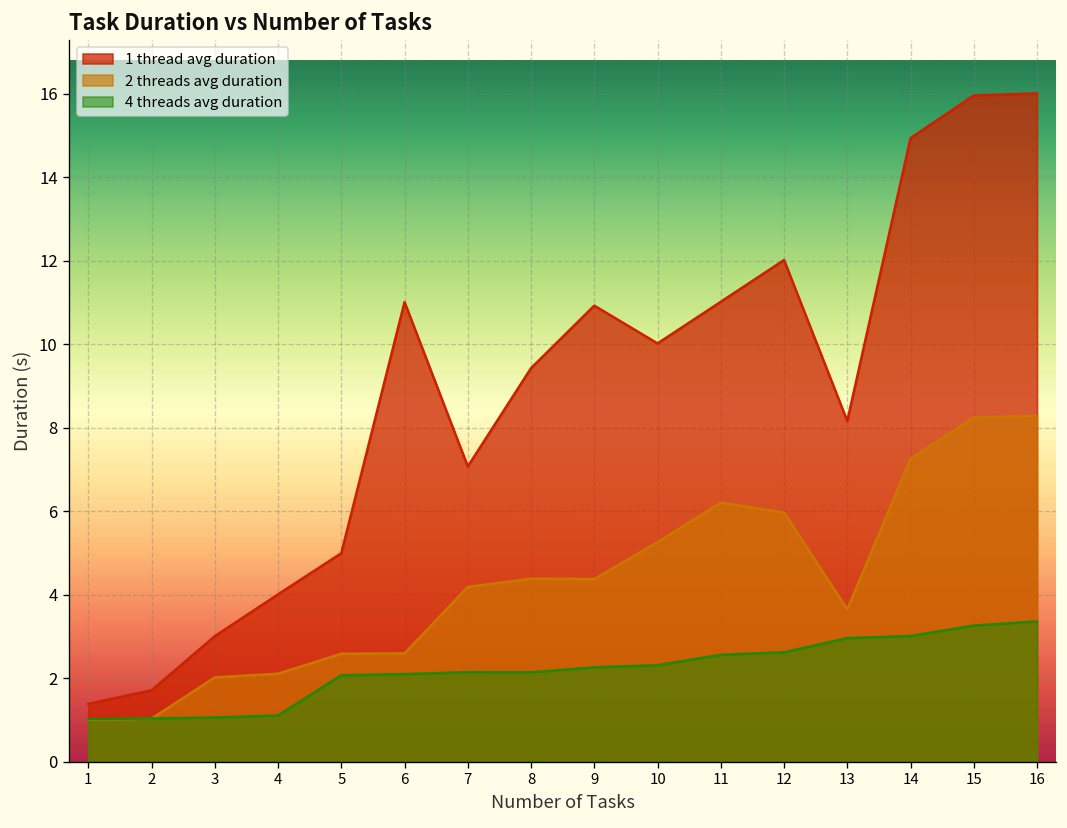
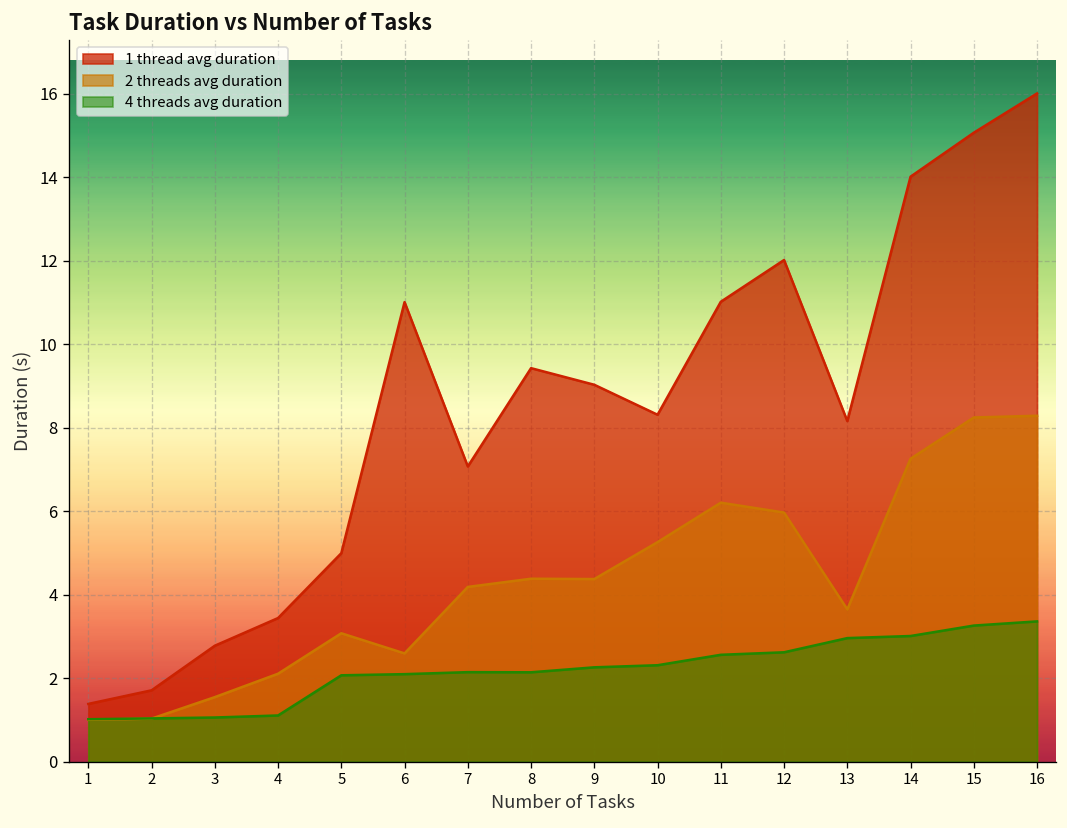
1 thread avg duration, 3: 3.0 -> 2.8
2 threads avg duration, 3: 2.0 -> 1.5
1 thread avg duration, 4: 4.0 -> 3.4
2 threads avg duration, 5: 2.6 -> 3.1
1 thread avg duration, 9: 10.9 -> 9.0
1 thread avg duration, 10: 10.0 -> 8.3
1 thread avg duration, 14: 14.9 -> 14.0
1 thread avg duration, 15: 16.0 -> 15.1
